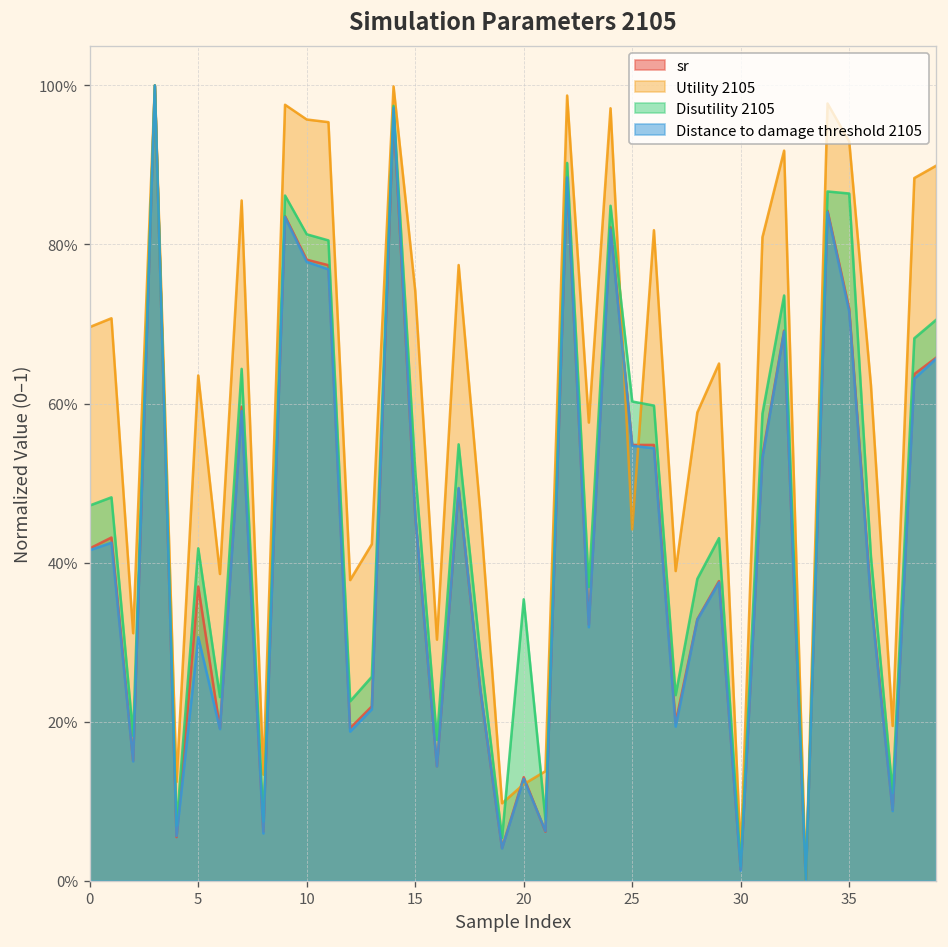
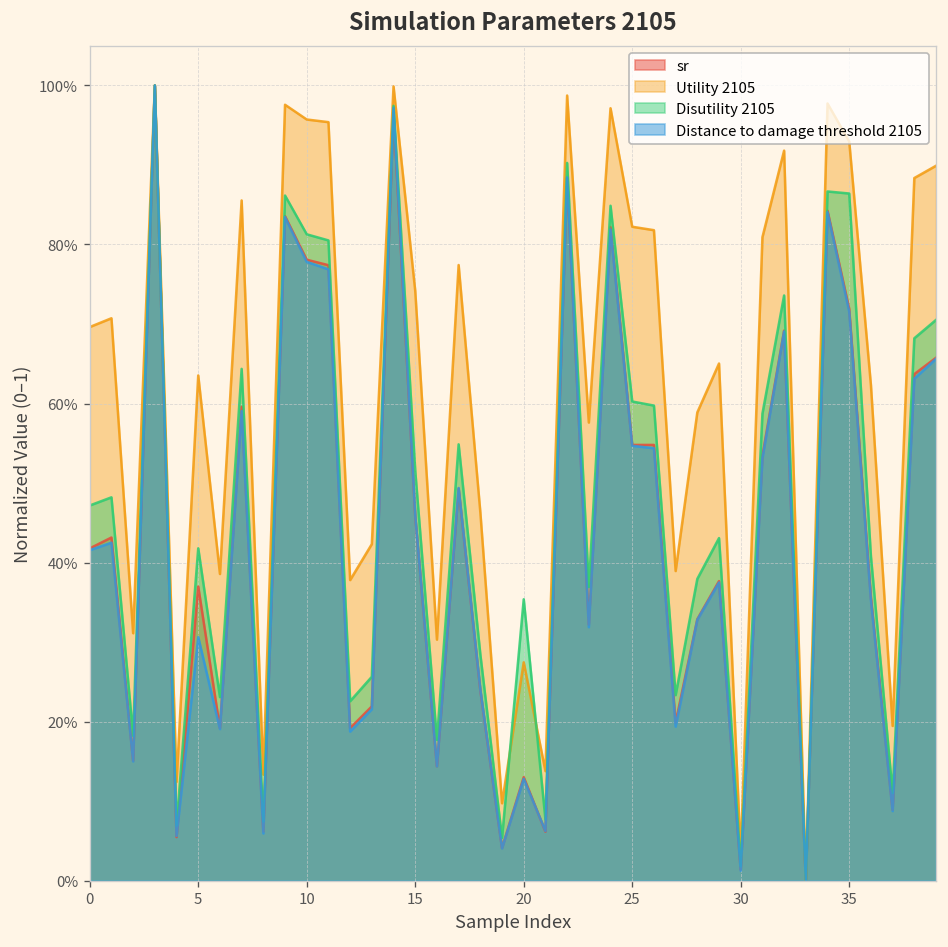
Utility 2105, 20: 12% -> 27%
Utility 2105, 25: 44% -> 82%
